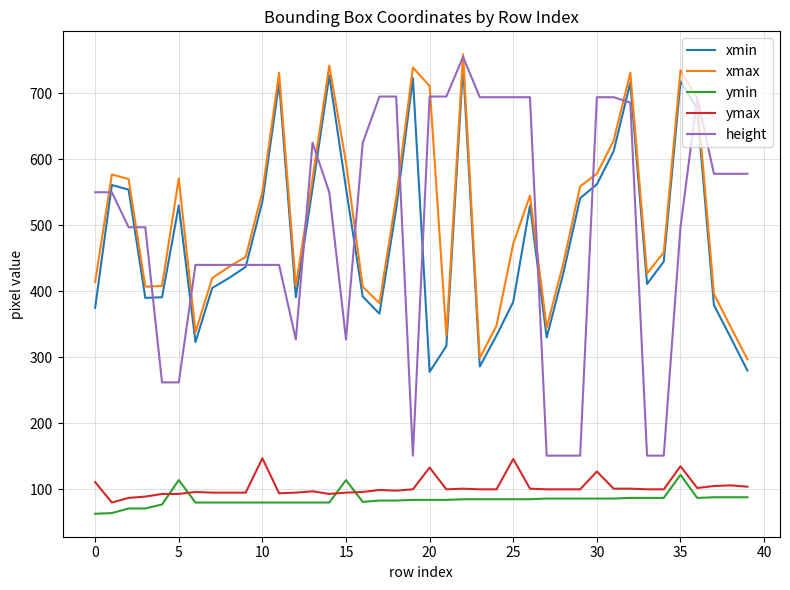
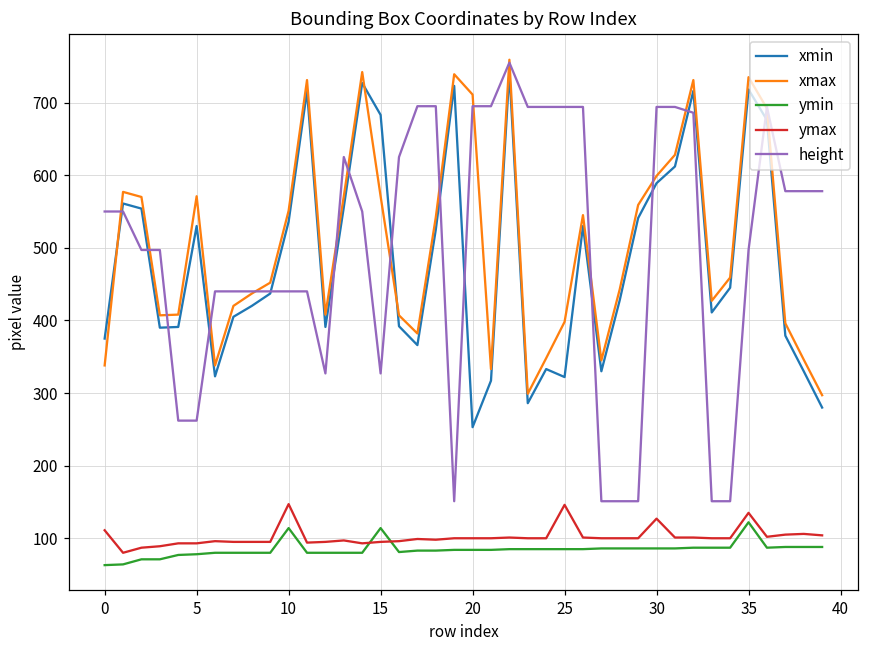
xmax, 0: 410 -> 340
ymin, 5: 110 -> 80
ymin, 10: 80 -> 110
xmin, 15: 560 -> 680
xmax, 15: 600 -> 570
xmin, 20: 280 -> 250
ymax, 20: 130 -> 100
xmin, 25: 380 -> 320
xmax, 25: 470 -> 400
xmin, 30: 560 -> 590
xmax, 30: 580 -> 600
